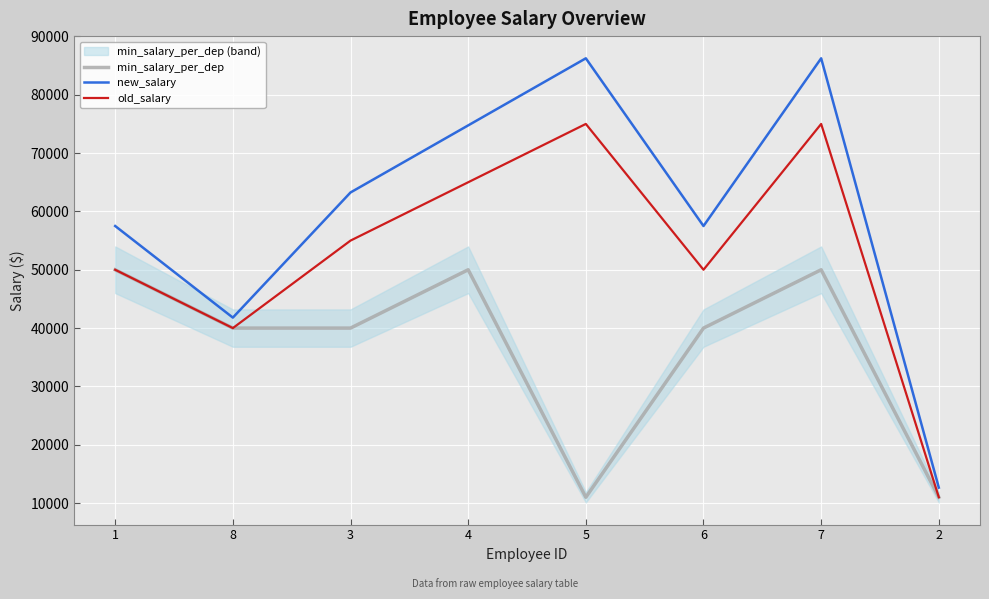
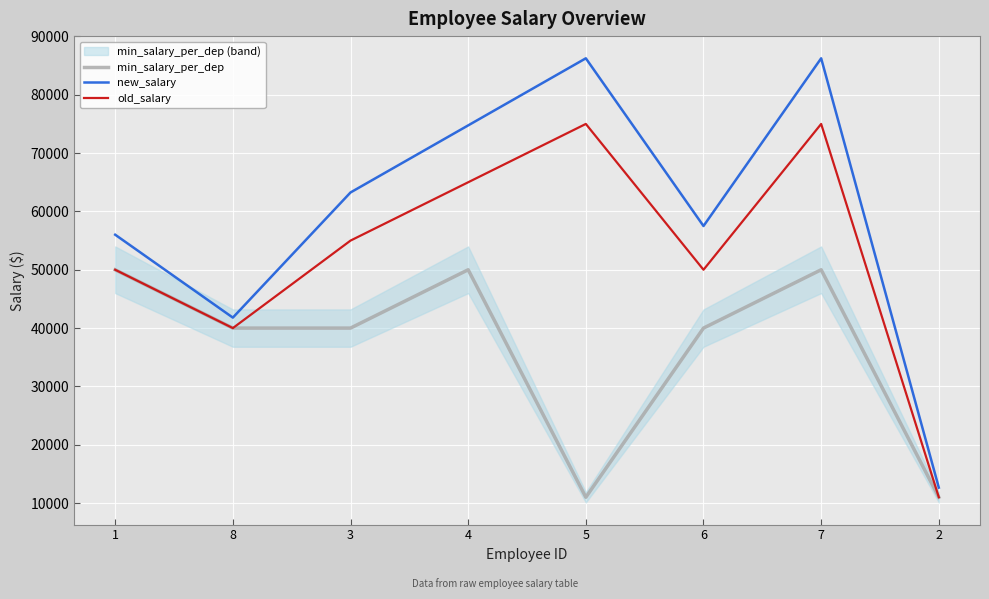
new_salary, 1: 58000 -> 56000
